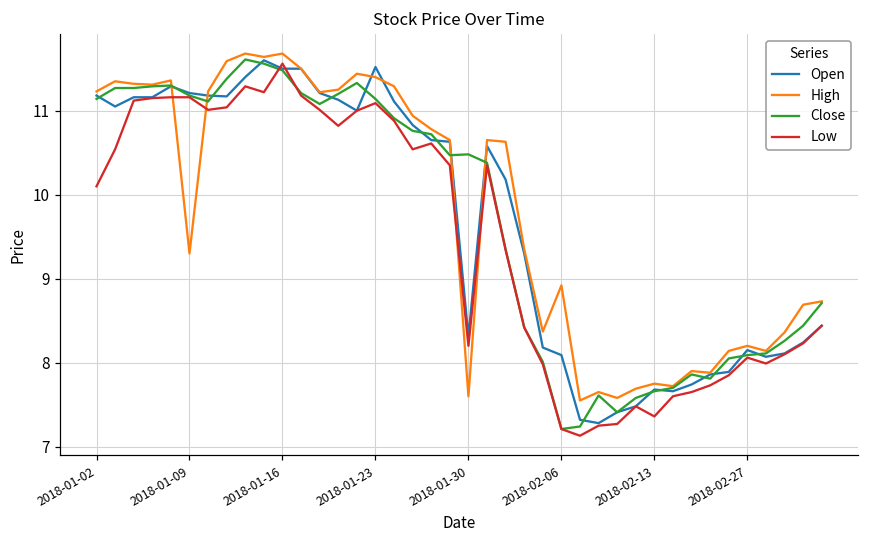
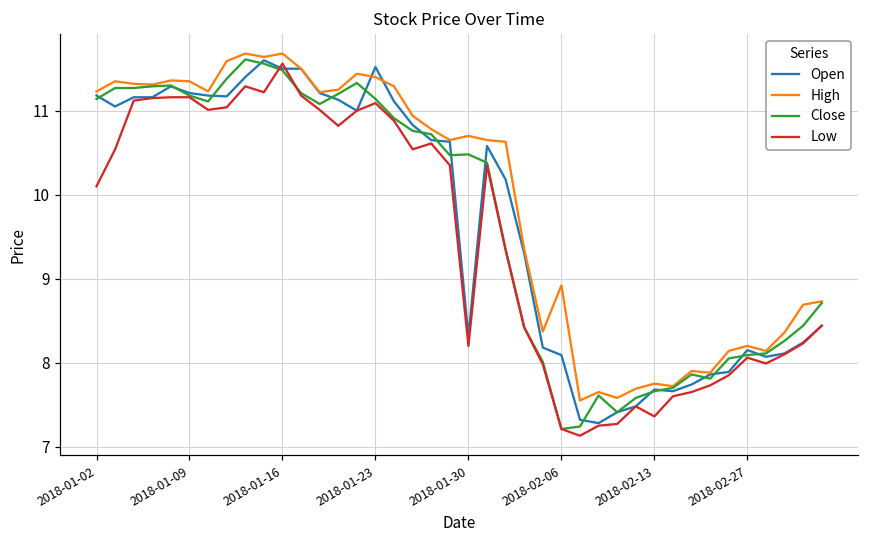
High, 2018-01-09: 9.3 -> 11.4
High, 2018-01-30: 7.6 -> 10.7
